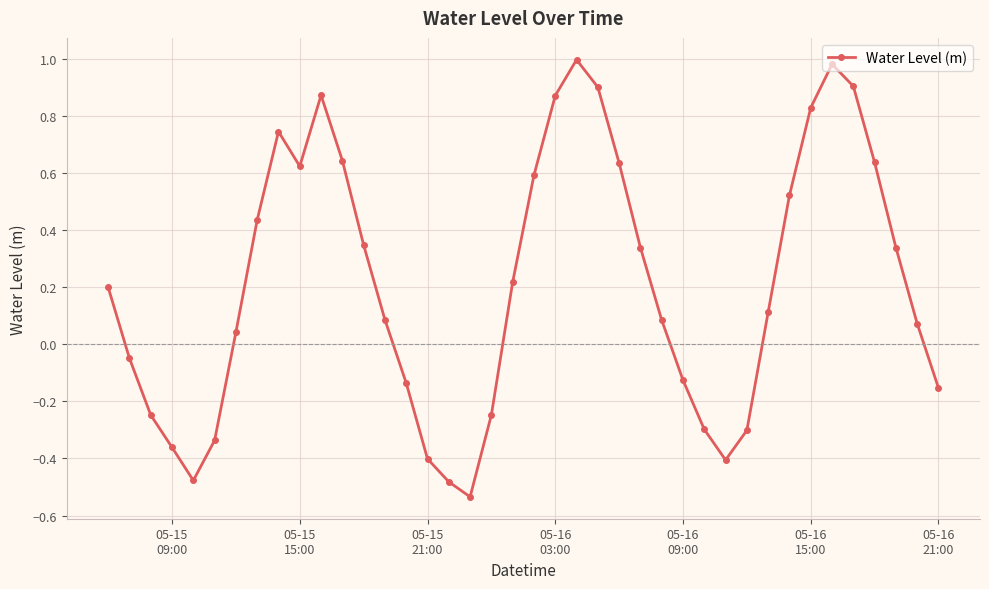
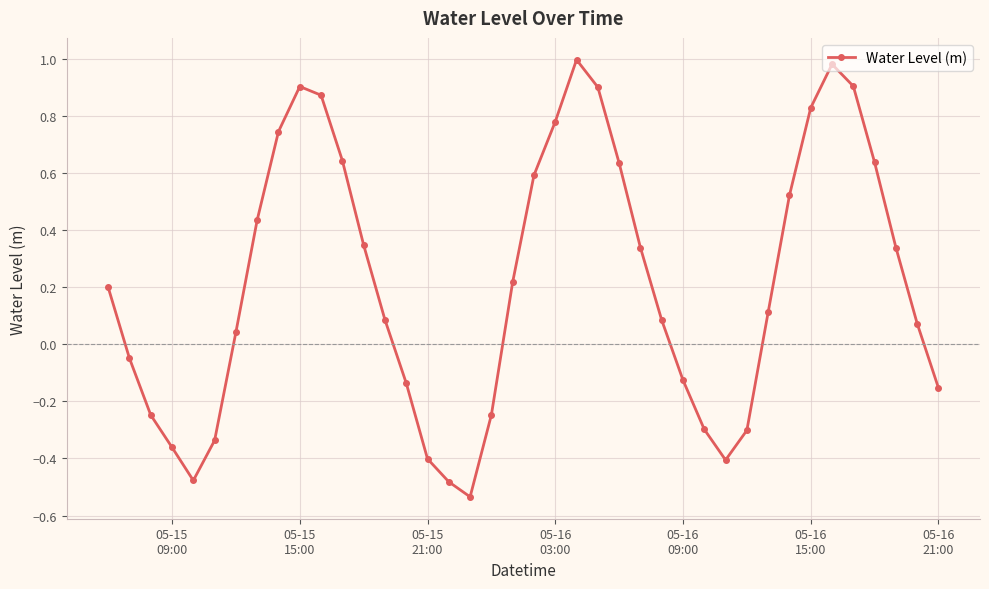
05-15 15:00: 0.62 -> 0.90
05-16 03:00: 0.87 -> 0.78
